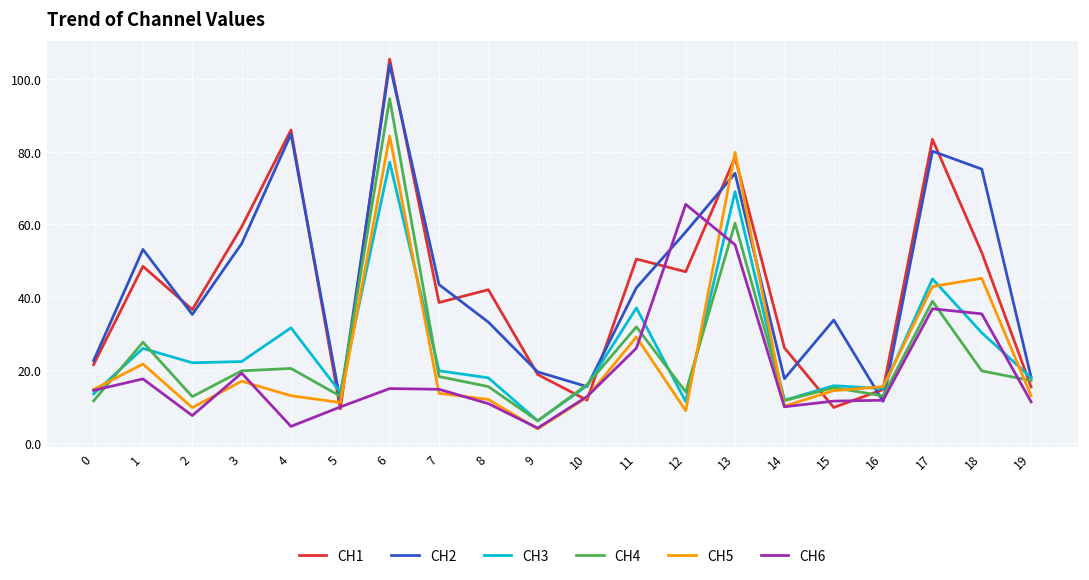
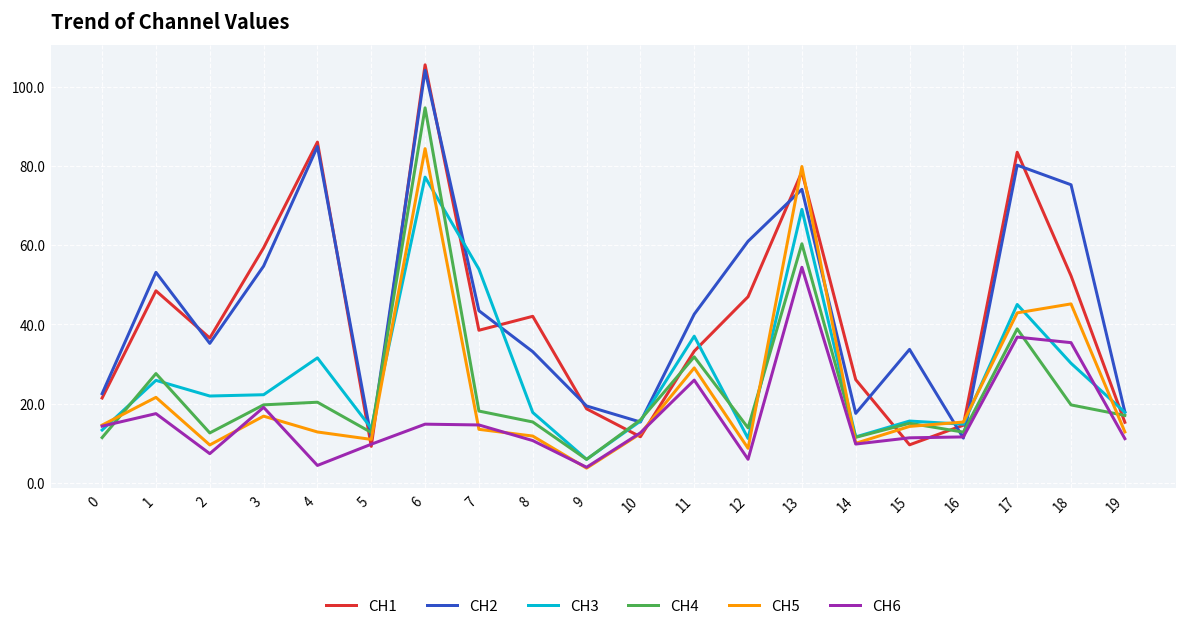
CH3, 7: 20 -> 54
CH1, 11: 50 -> 33
CH2, 12: 58 -> 61
CH6, 12: 66 -> 6
